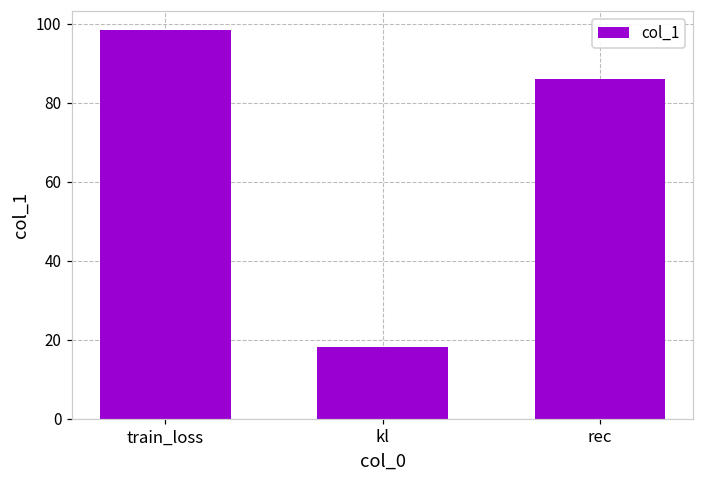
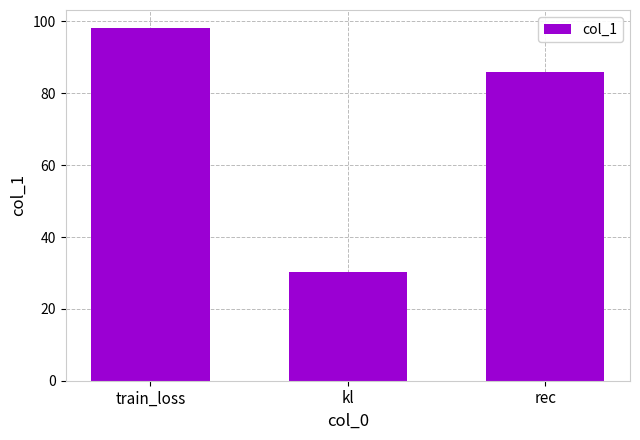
kl: 18 -> 30
